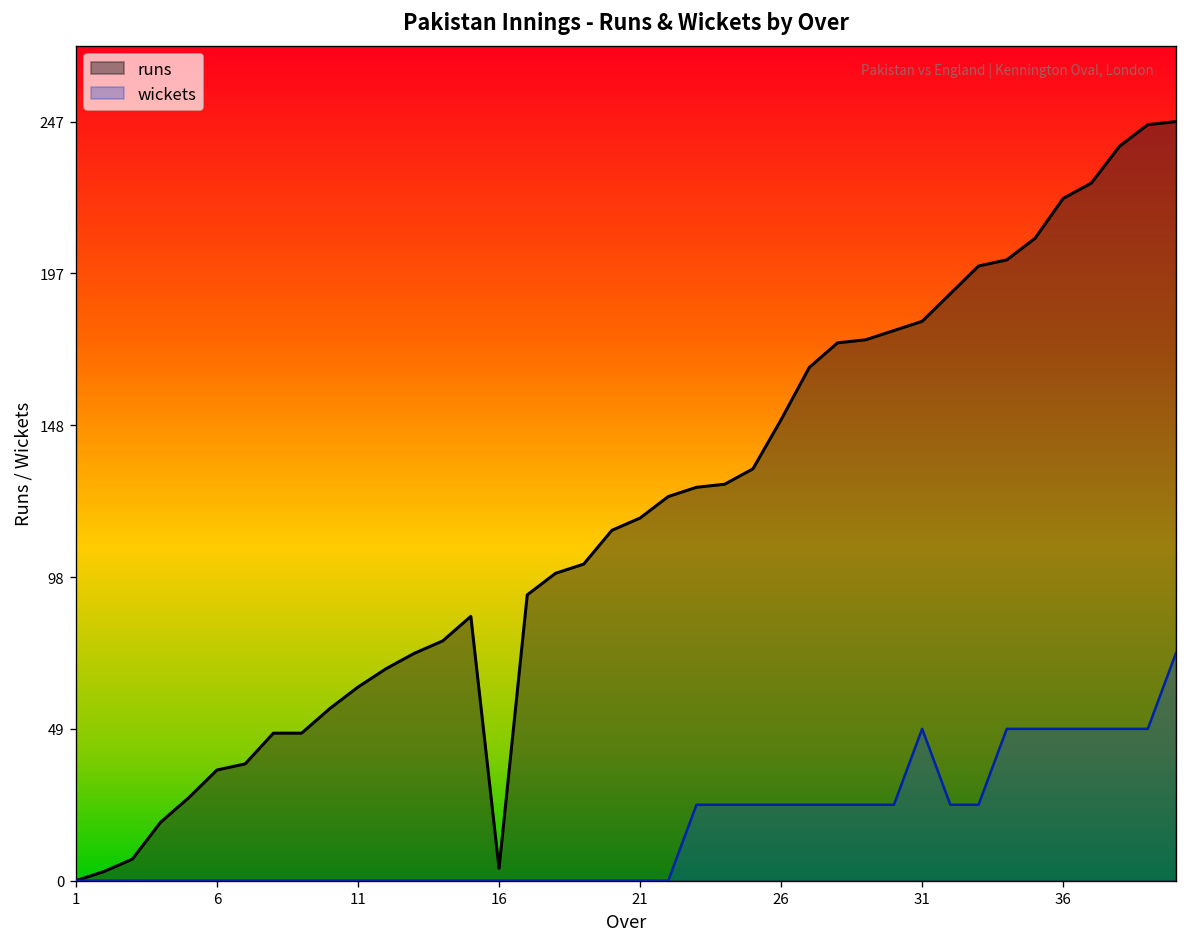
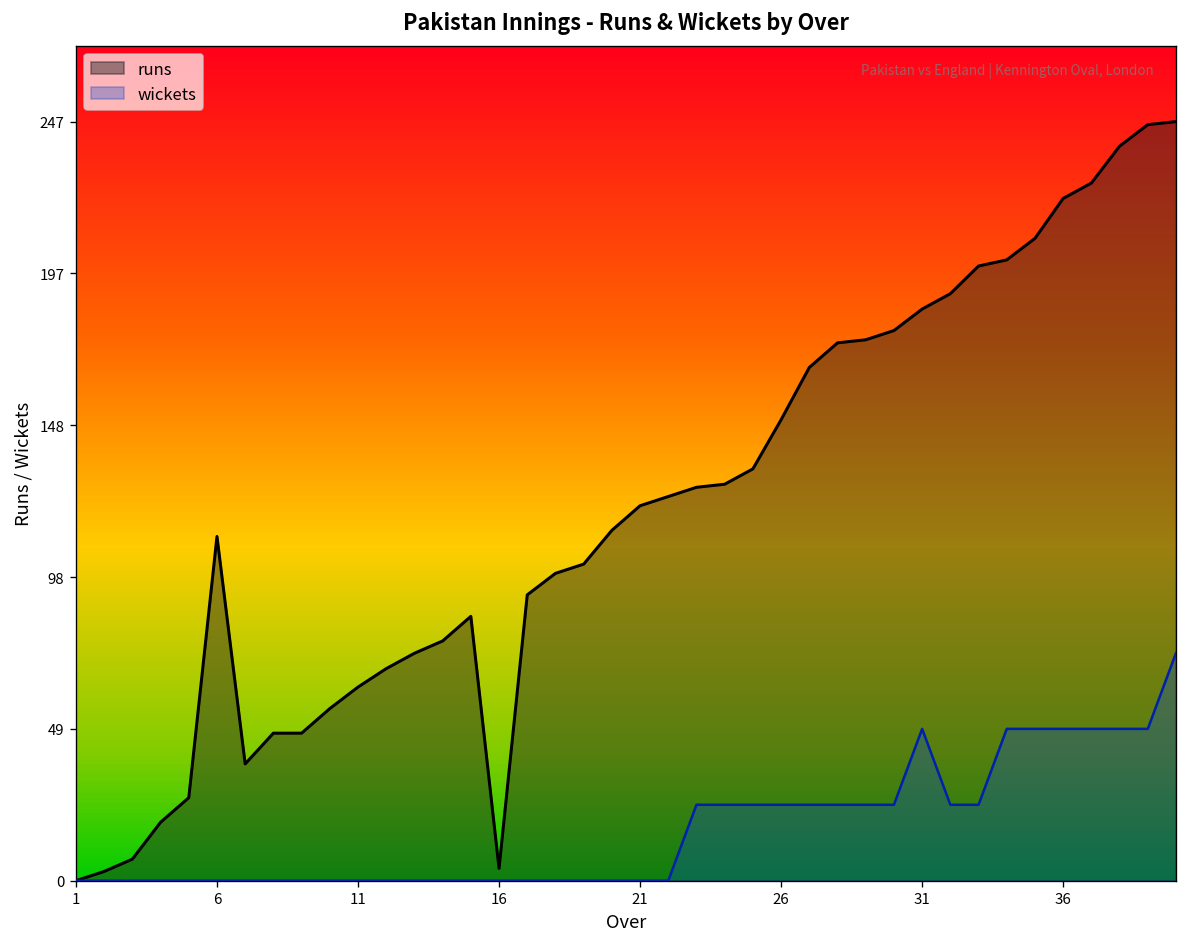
runs, 6: 36 -> 112
runs, 21: 118 -> 122
runs, 31: 182 -> 186
